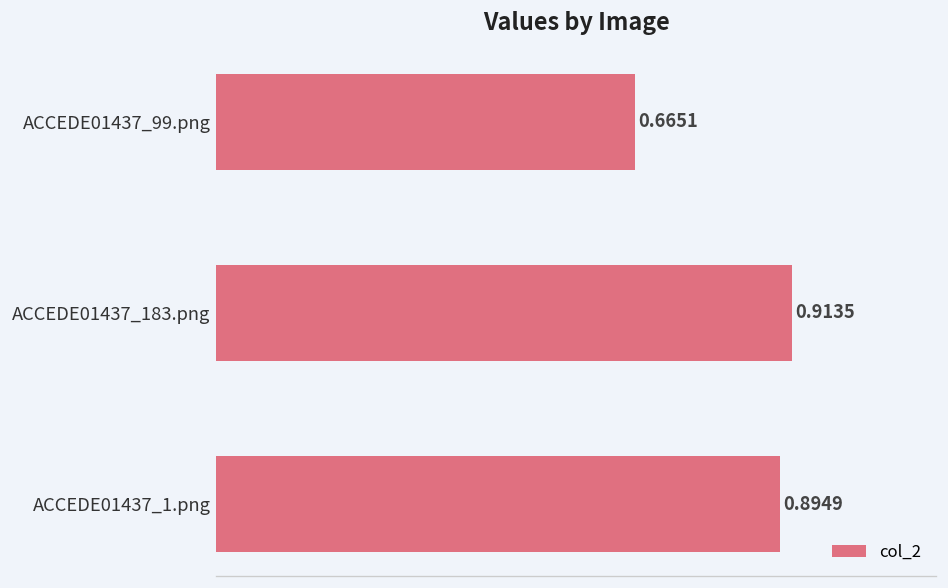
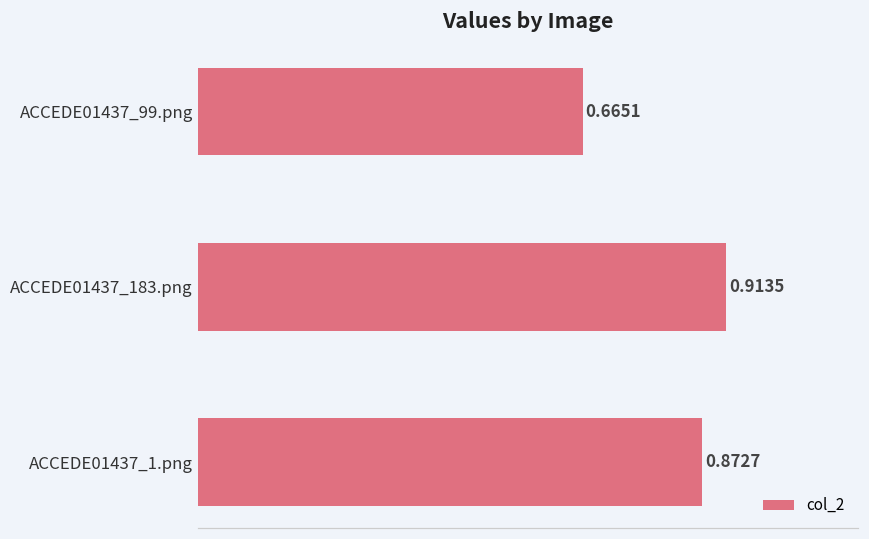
ACCEDE01437_1.png: 0.8949 -> 0.8727
